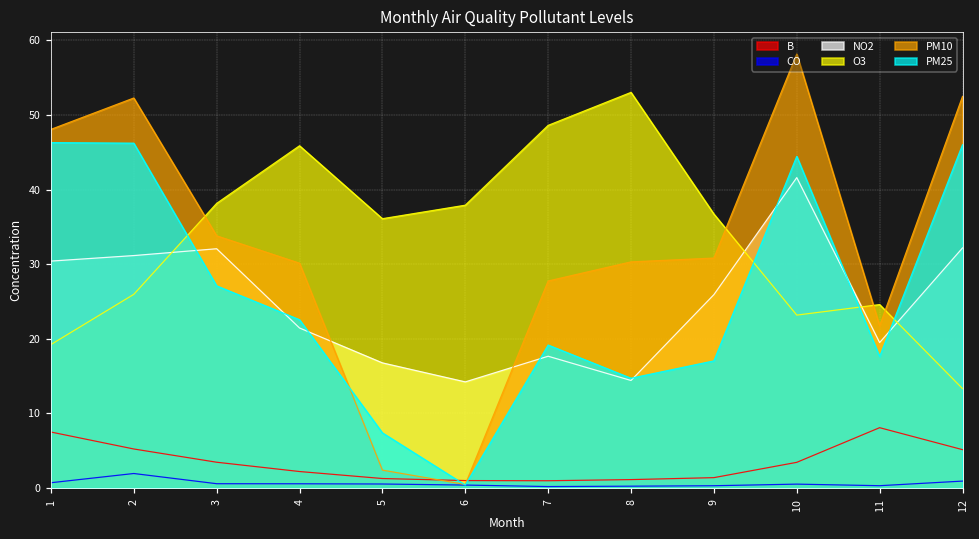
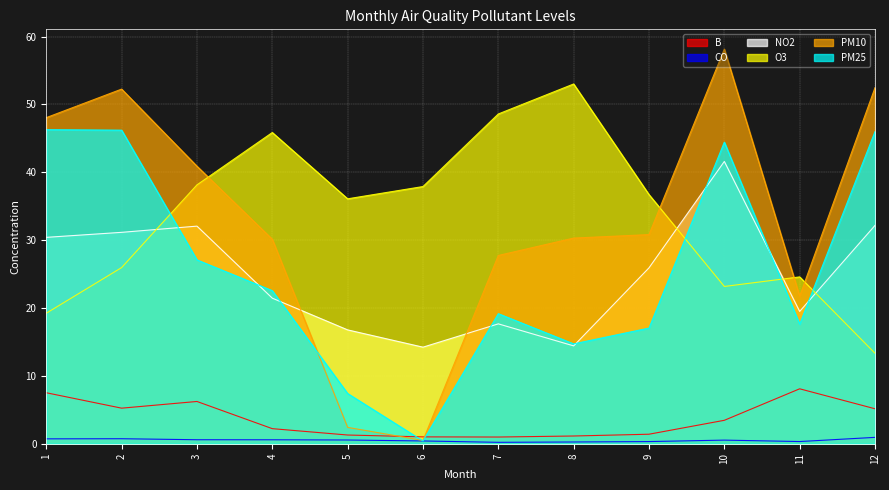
CO, 2: 2 -> 1
B, 3: 3 -> 6
PM10, 3: 34 -> 41
